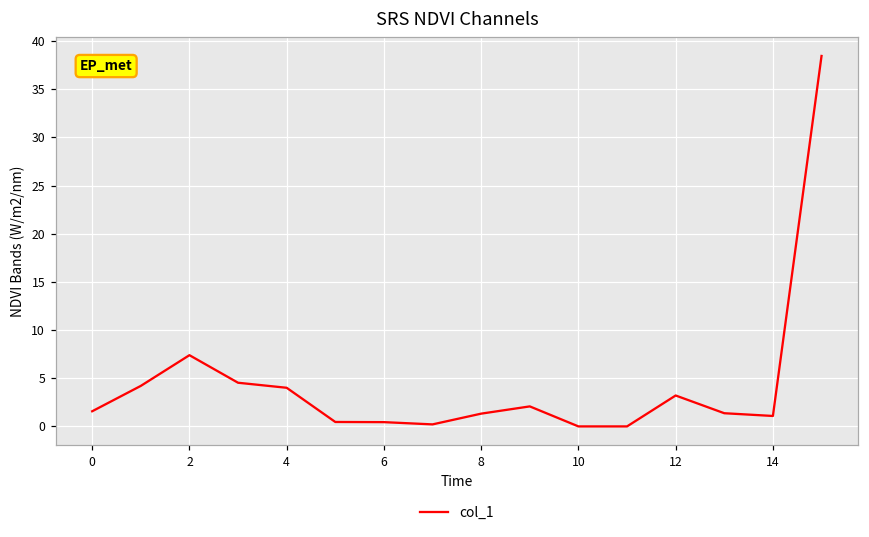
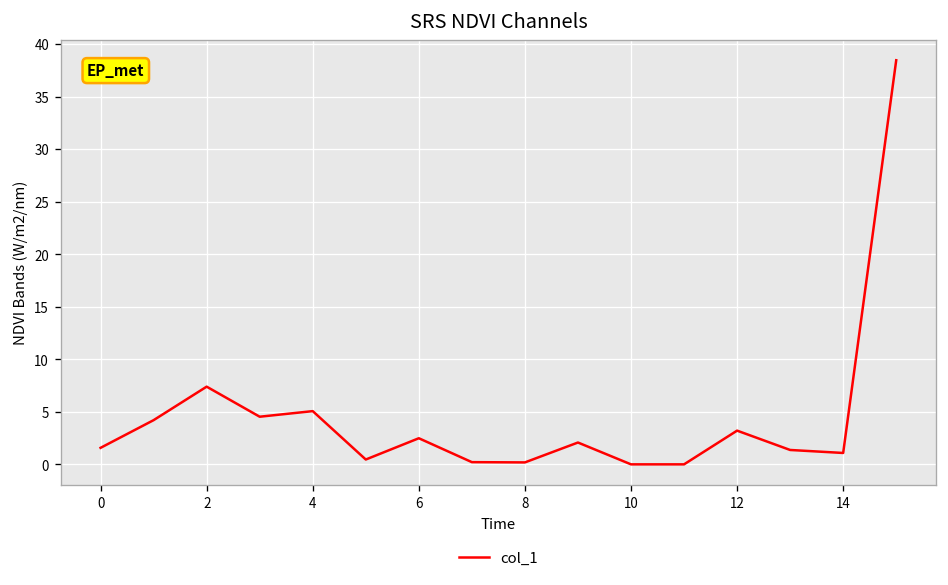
4: 4 -> 5
6: 0 -> 2
8: 1 -> 0
